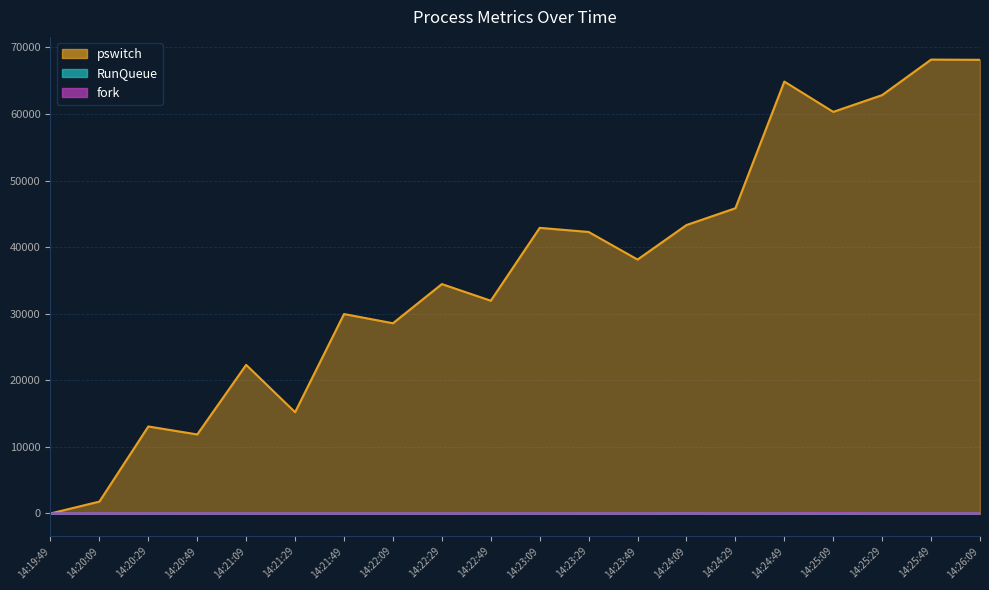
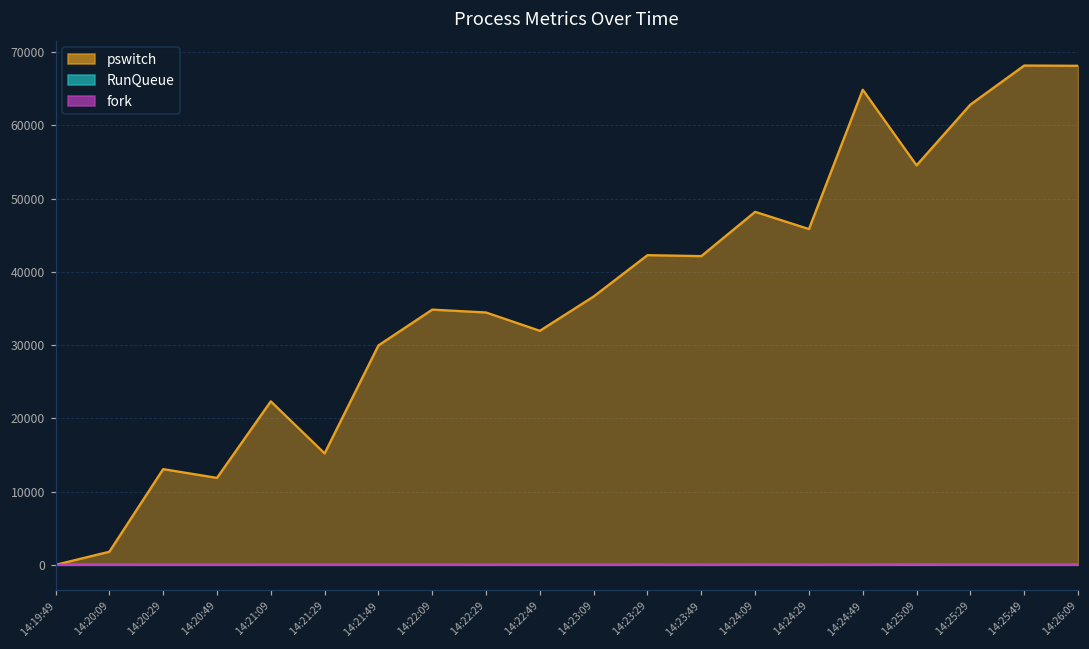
pswitch, 14:22:09: 29000 -> 35000
pswitch, 14:23:09: 43000 -> 37000
pswitch, 14:23:49: 38000 -> 42000
pswitch, 14:24:09: 43000 -> 48000
pswitch, 14:25:09: 60000 -> 55000
